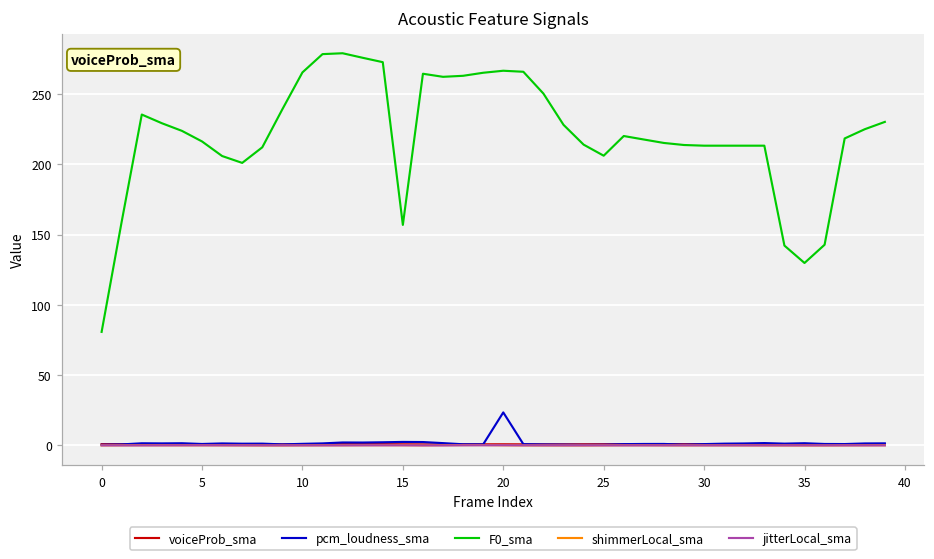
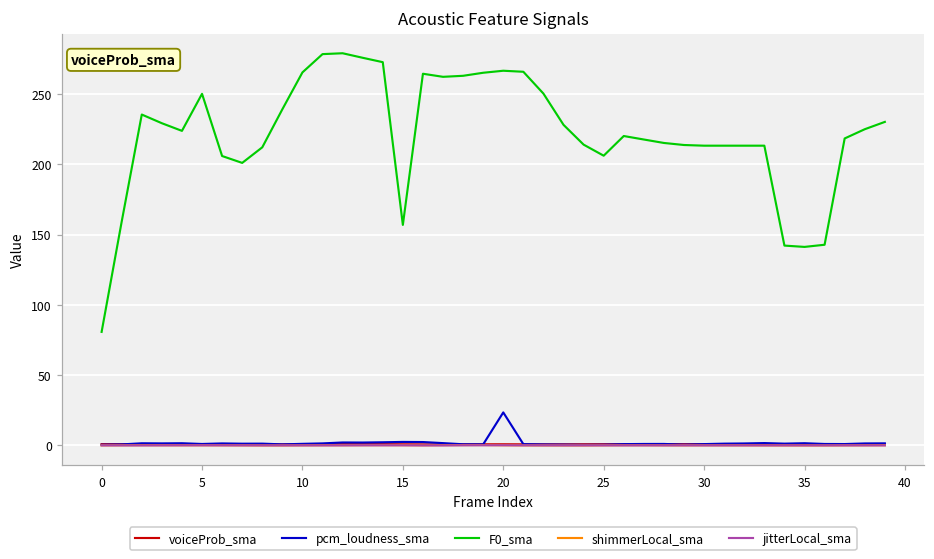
F0_sma, 5: 216 -> 250
F0_sma, 35: 130 -> 141
